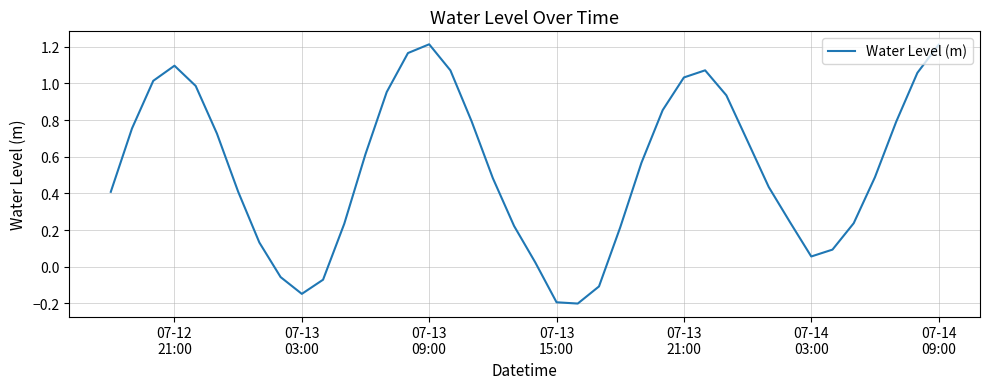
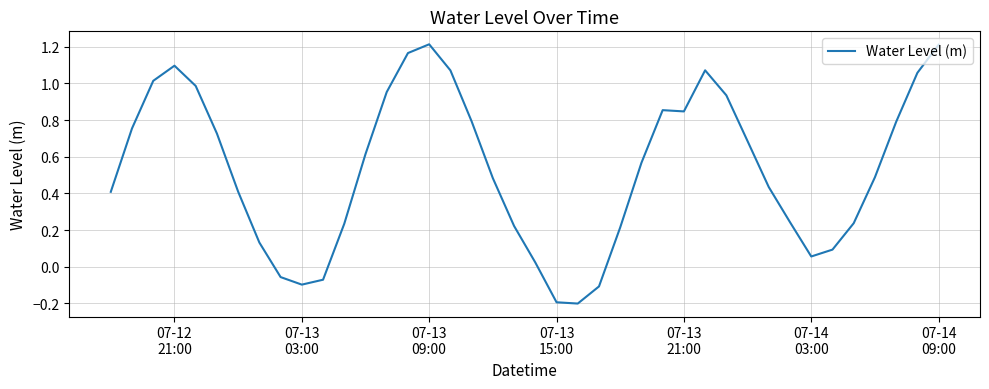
07-13 03:00: -0.15 -> -0.10
07-13 21:00: 1.03 -> 0.85
